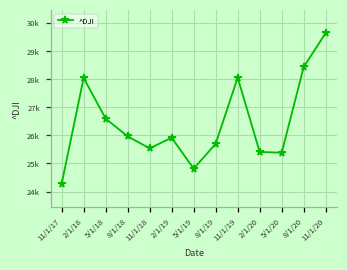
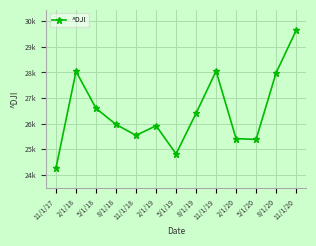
8/1/19: 25700 -> 26400
8/1/20: 28400 -> 28000
